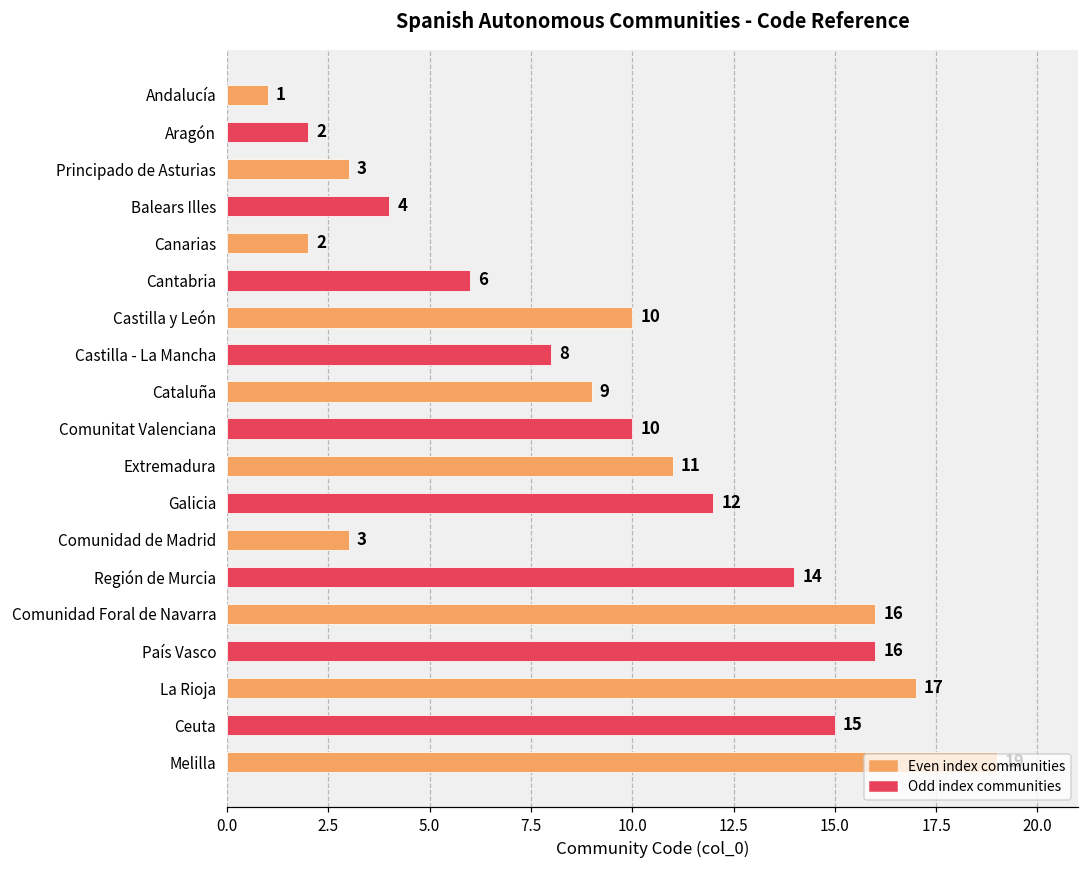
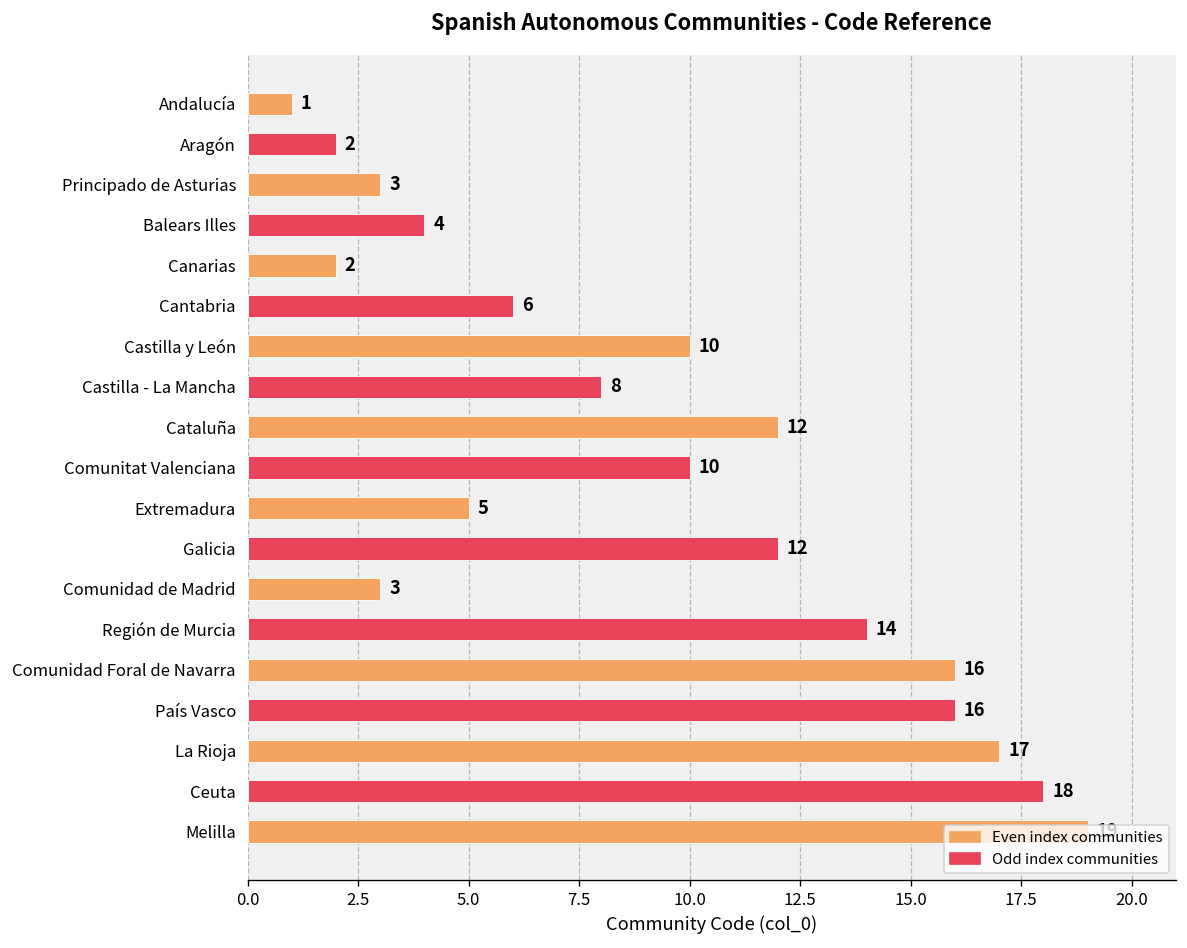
Cataluña: 9 -> 12
Extremadura: 11 -> 5
Ceuta: 15 -> 18
